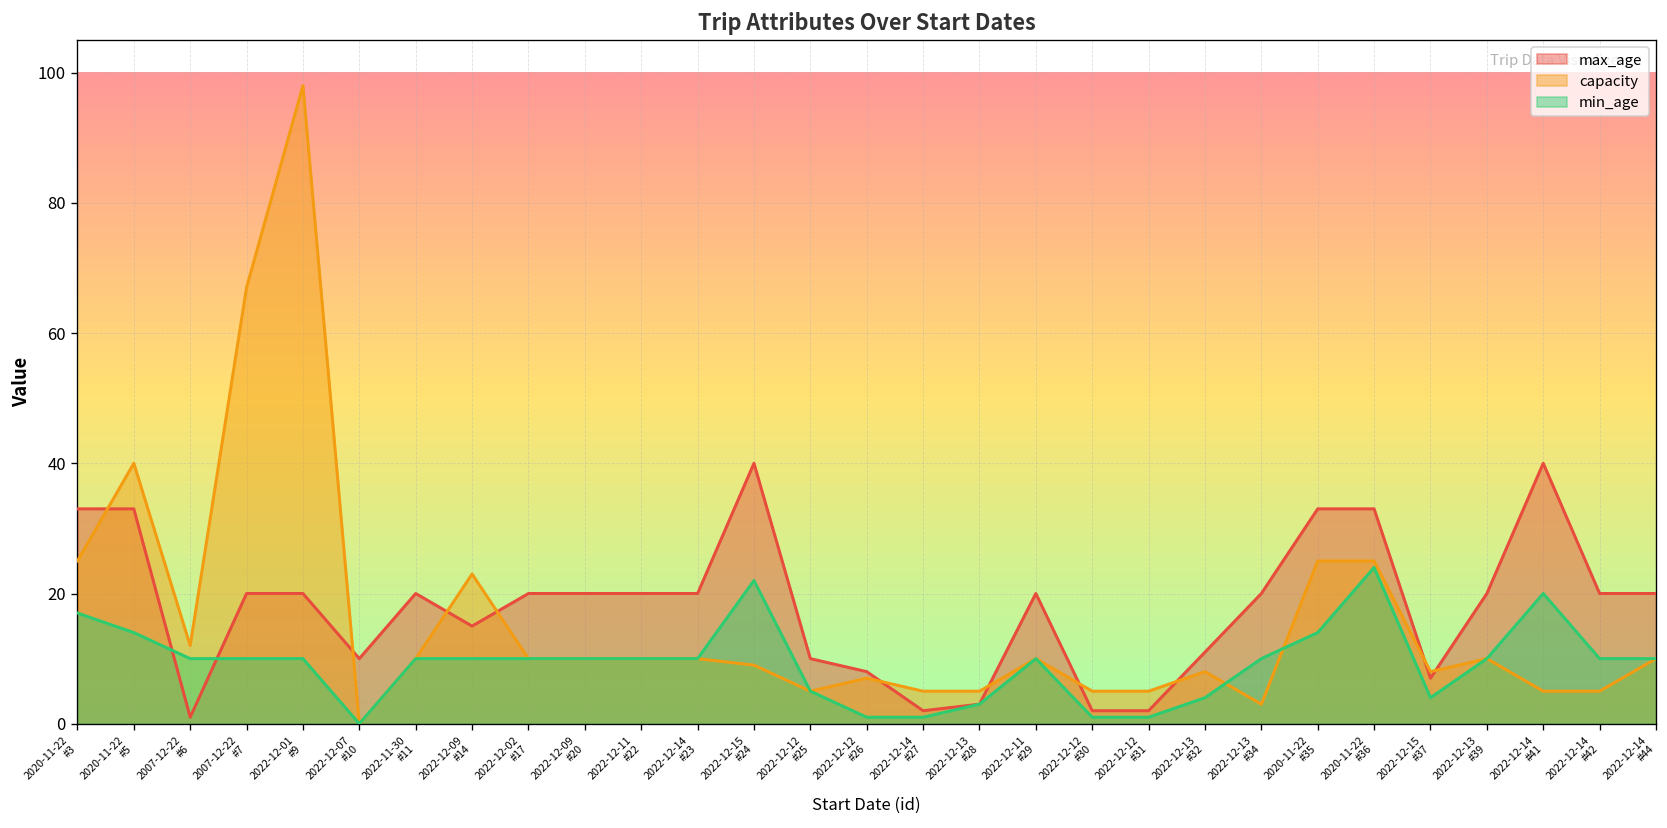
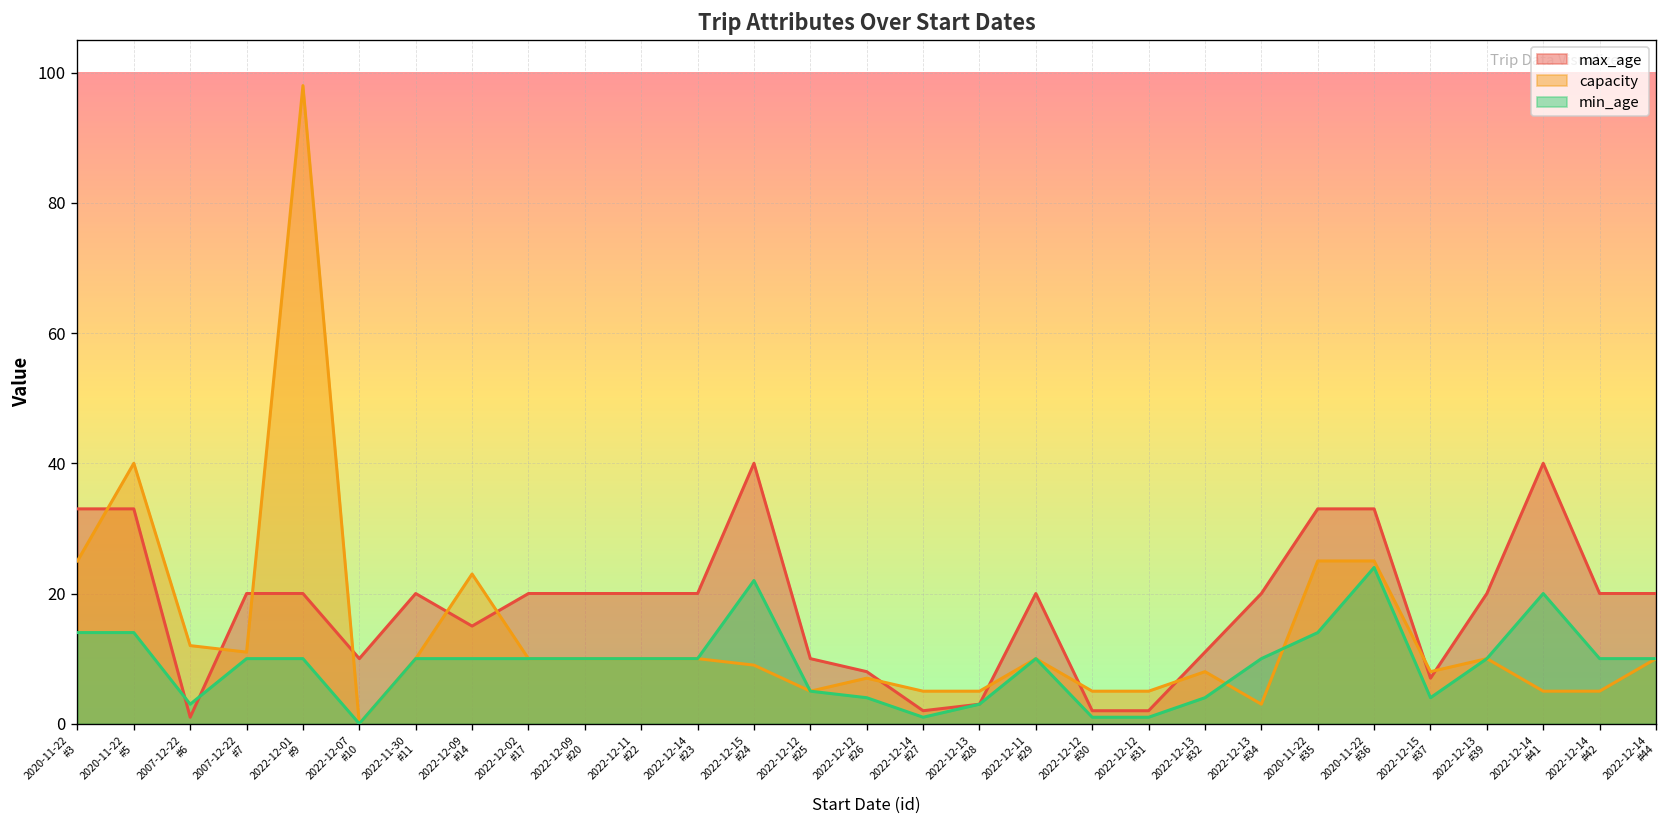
min_age, 2020-11-22 #3: 17 -> 14
min_age, 2007-12-22 #6: 10 -> 3
capacity, 2007-12-22 #7: 67 -> 11
min_age, 2022-12-12 #26: 1 -> 4
